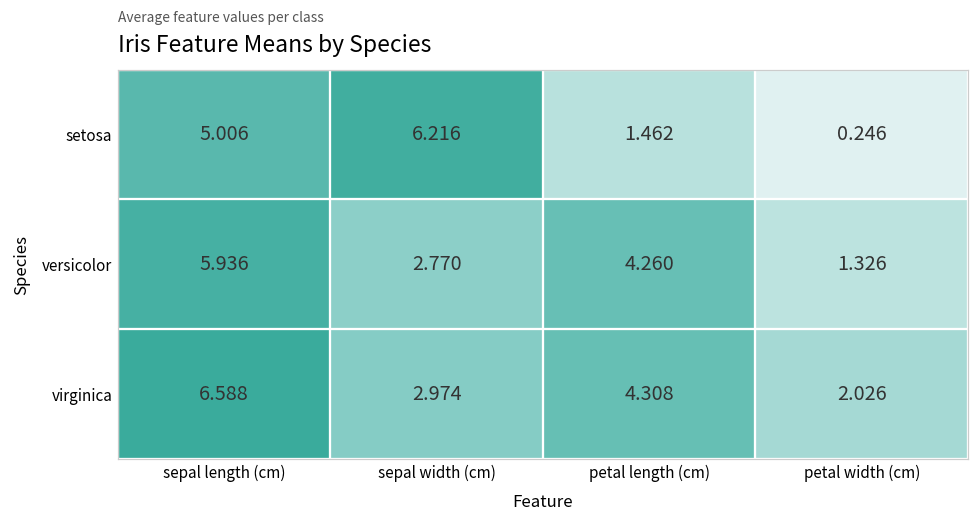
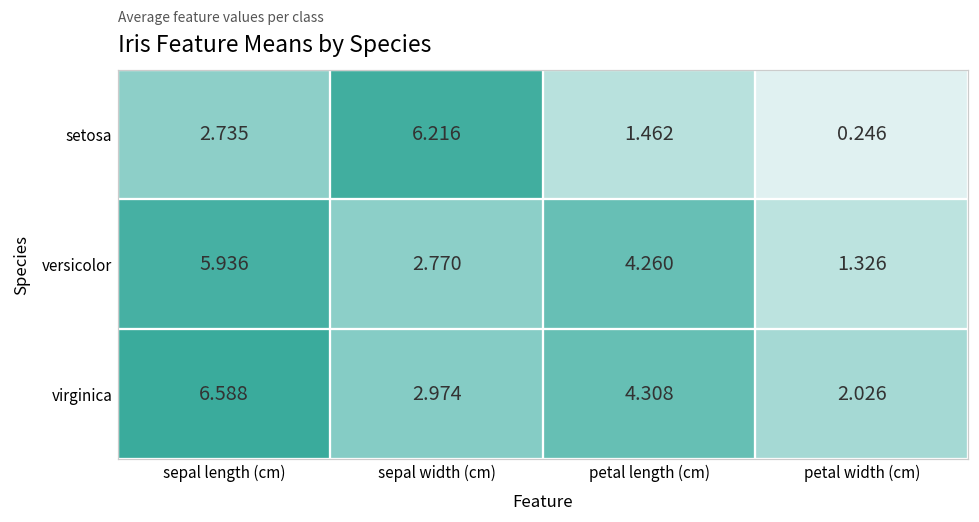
setosa, sepal length (cm): 5.006 -> 2.735
